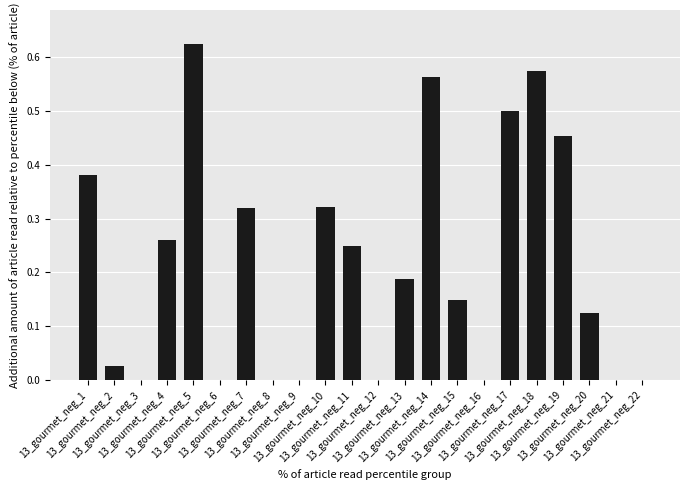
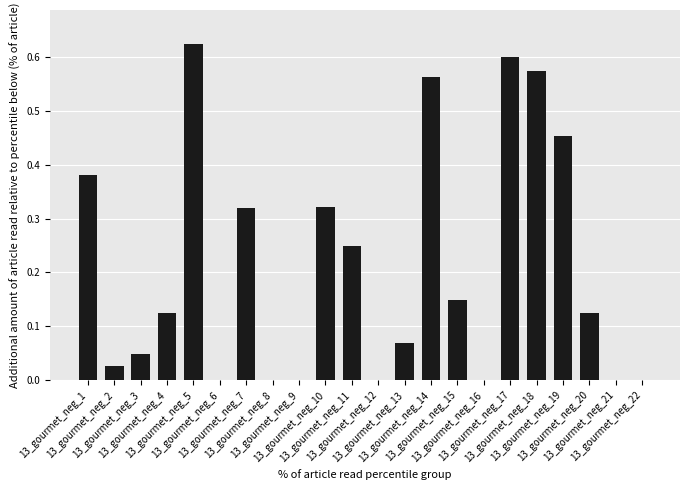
13_gourmet_neg_3: 0.00 -> 0.05
13_gourmet_neg_4: 0.26 -> 0.13
13_gourmet_neg_13: 0.19 -> 0.07
13_gourmet_neg_17: 0.5 -> 0.6
